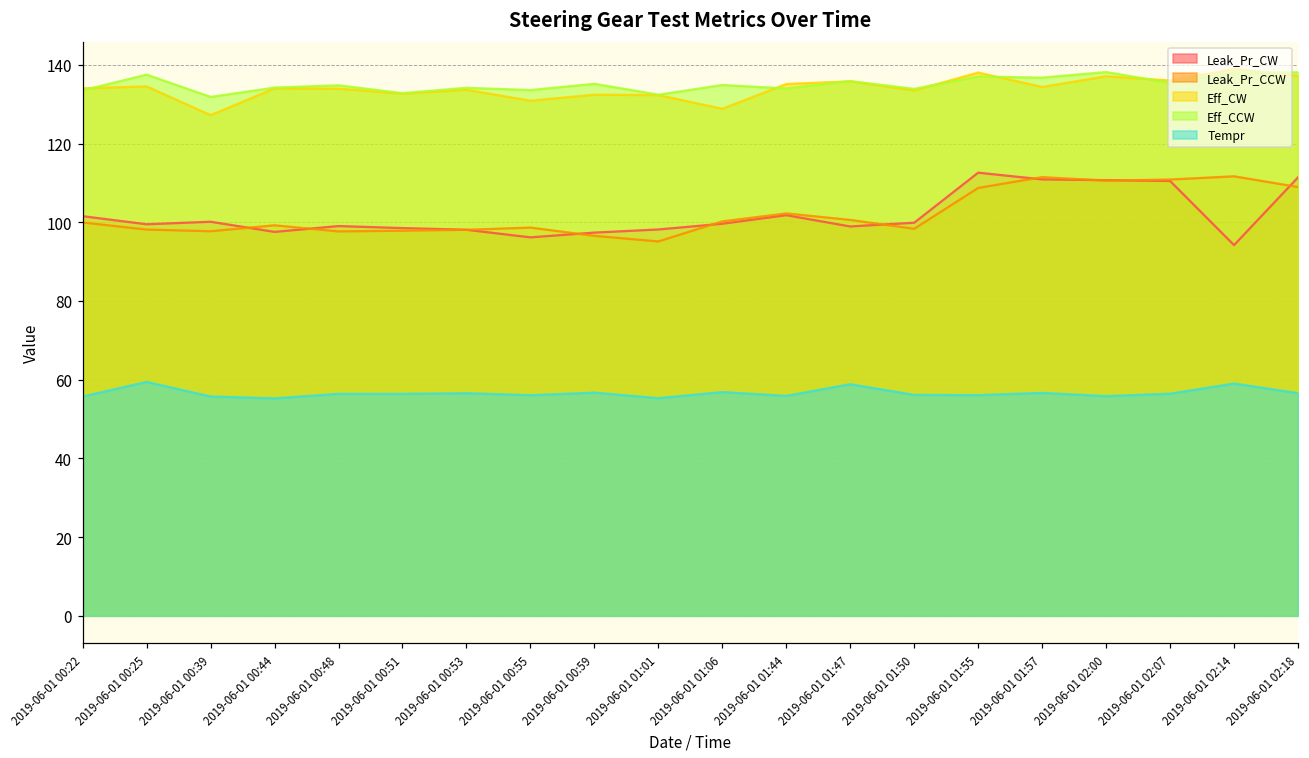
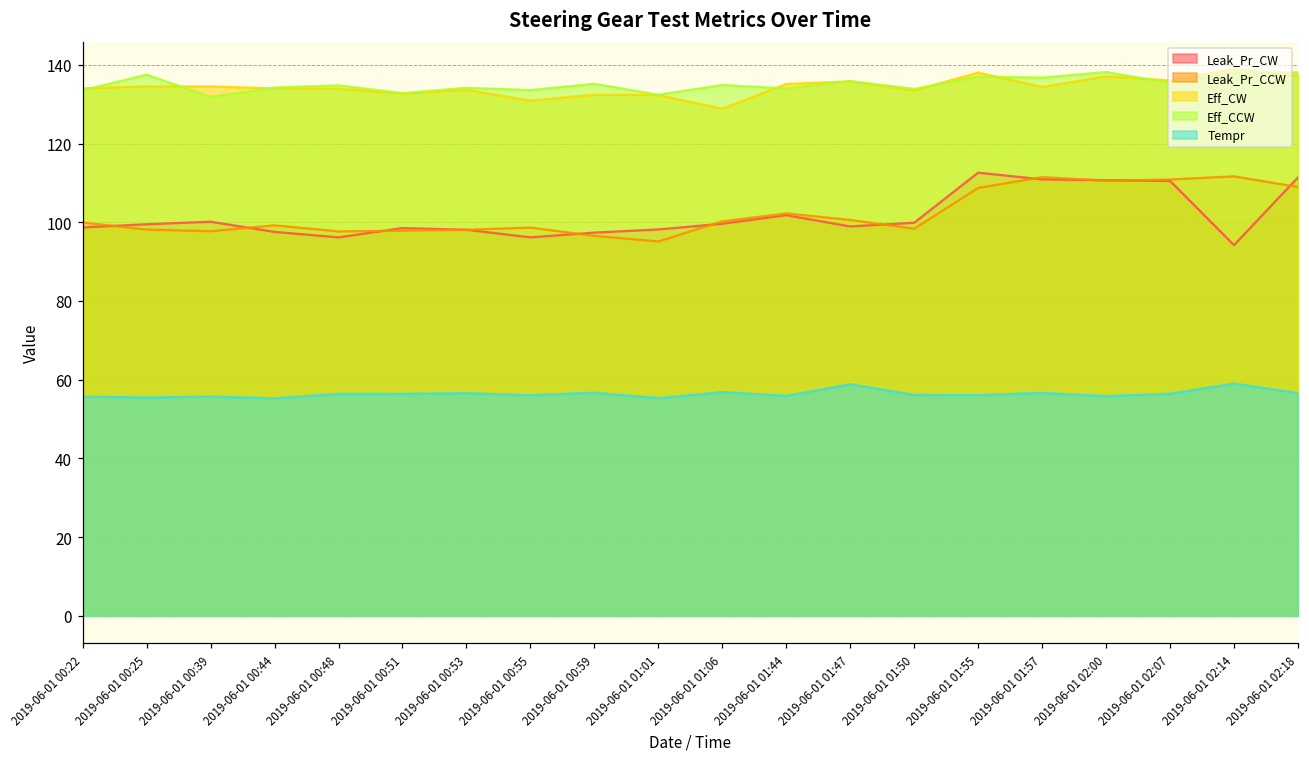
Leak_Pr_CW, 2019-06-01 00:22: 102 -> 99
Tempr, 2019-06-01 00:25: 59 -> 55
Eff_CW, 2019-06-01 00:39: 127 -> 135
Leak_Pr_CW, 2019-06-01 00:48: 99 -> 96
